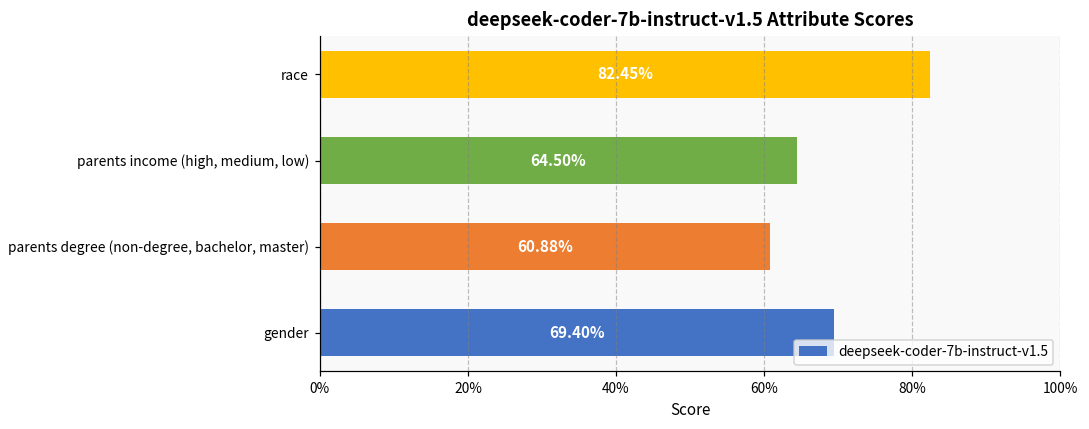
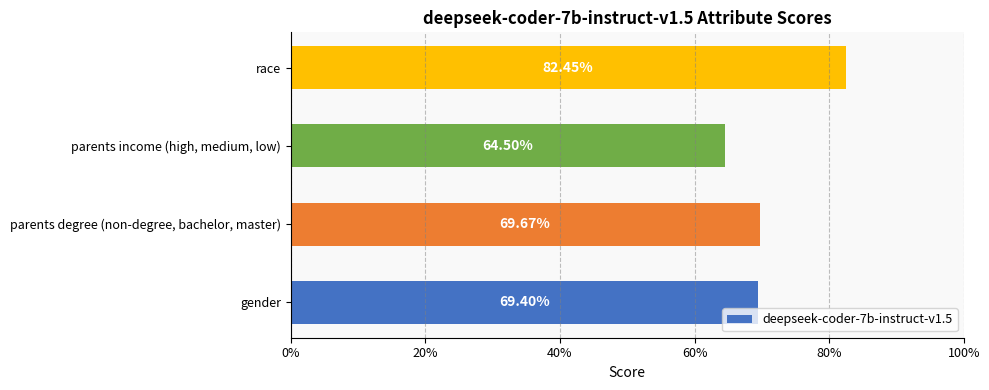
parents degree (non-degree, bachelor, master): 60.88% -> 69.67%
